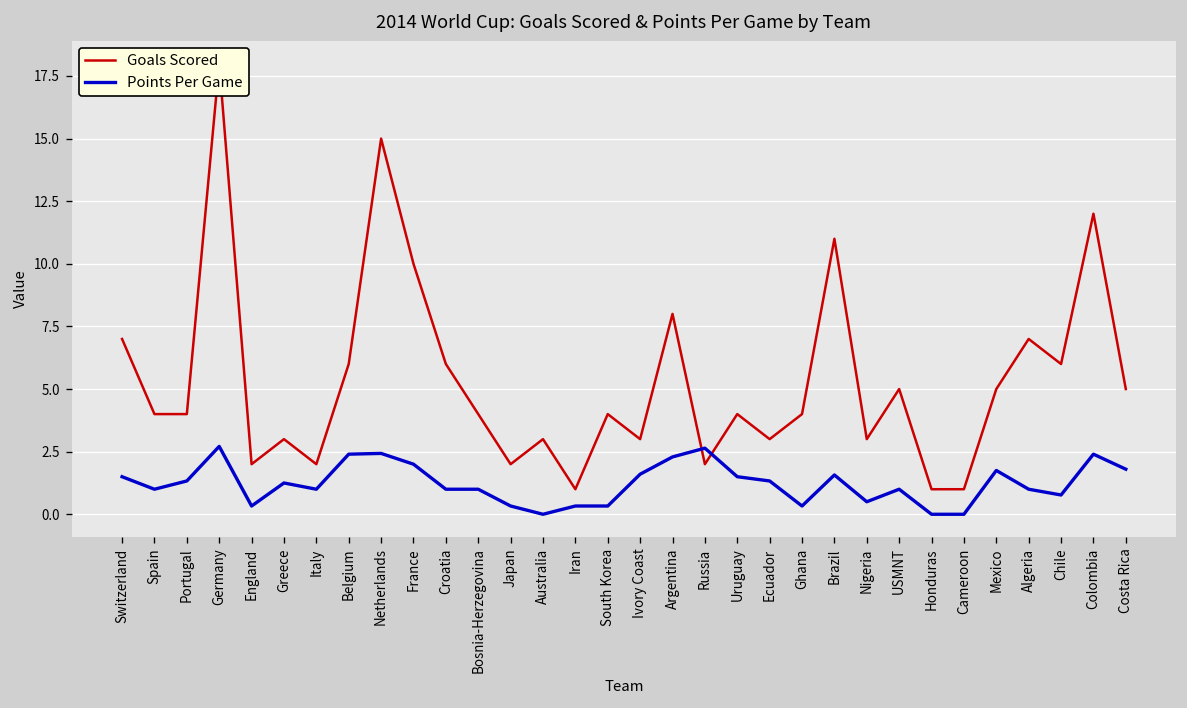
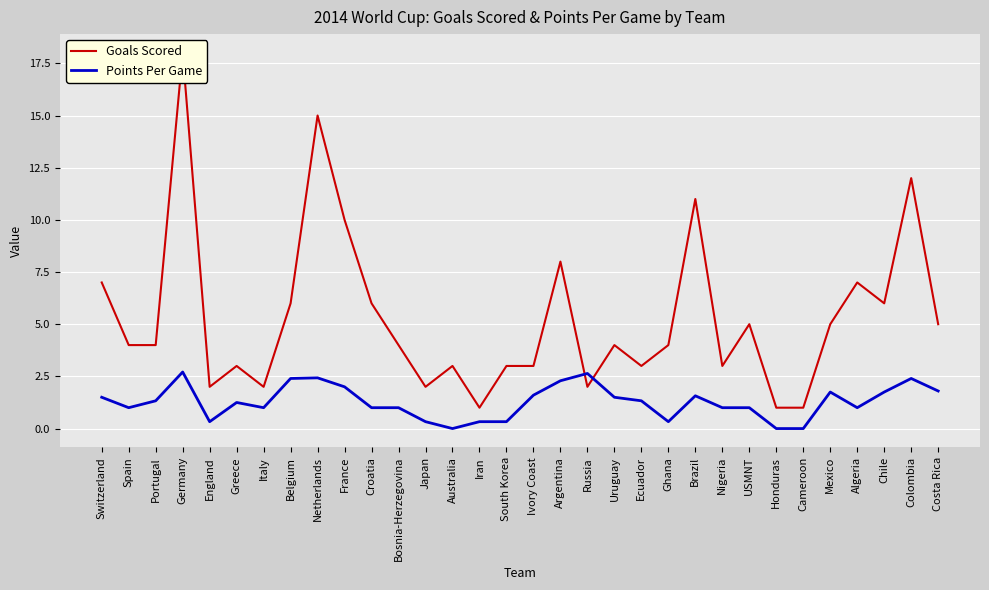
Goals Scored, South Korea: 4 -> 3
Points Per Game, Nigeria: 0.5 -> 1.0
Points Per Game, Chile: 0.8 -> 1.8
